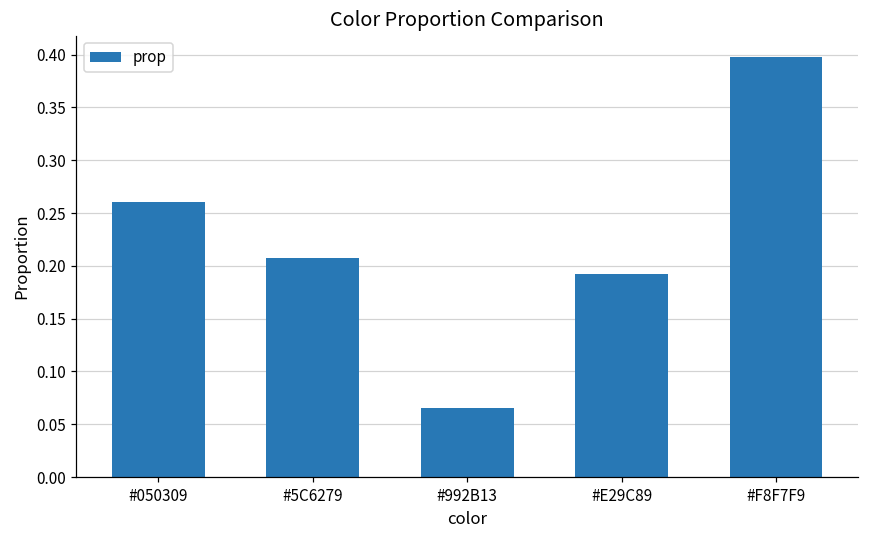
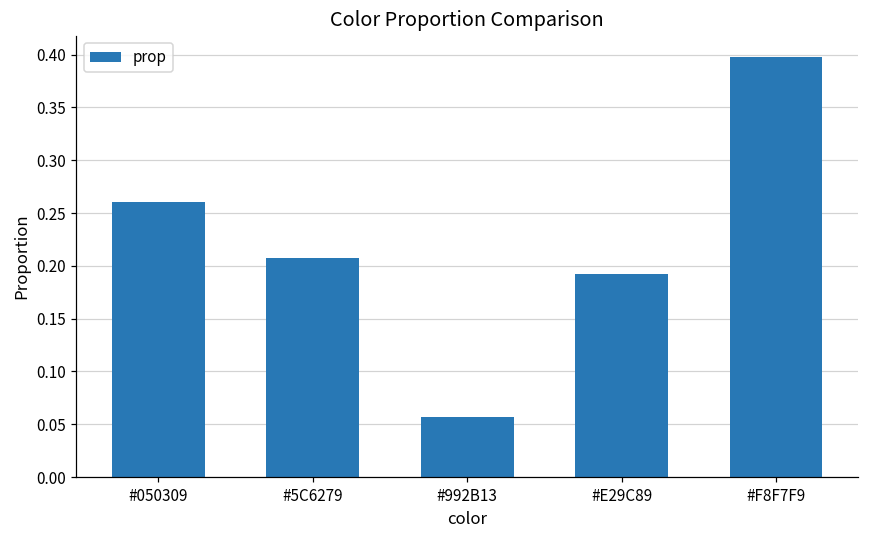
#992B13: 0.07 -> 0.06
